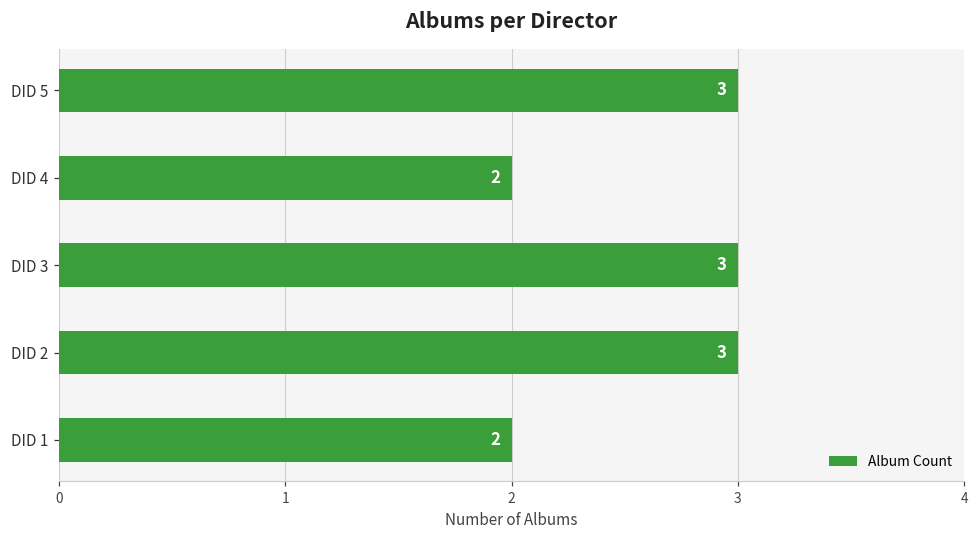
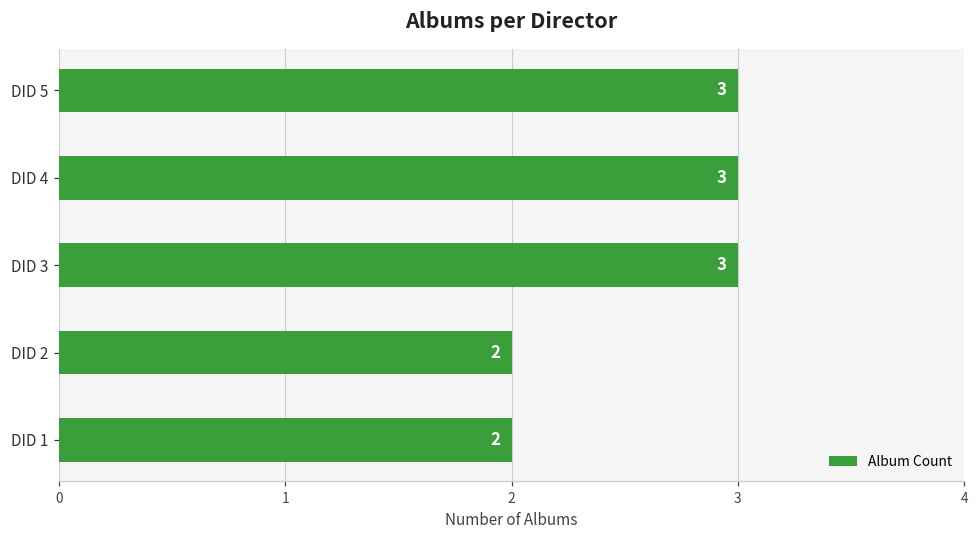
DID 4: 2 -> 3
DID 2: 3 -> 2
